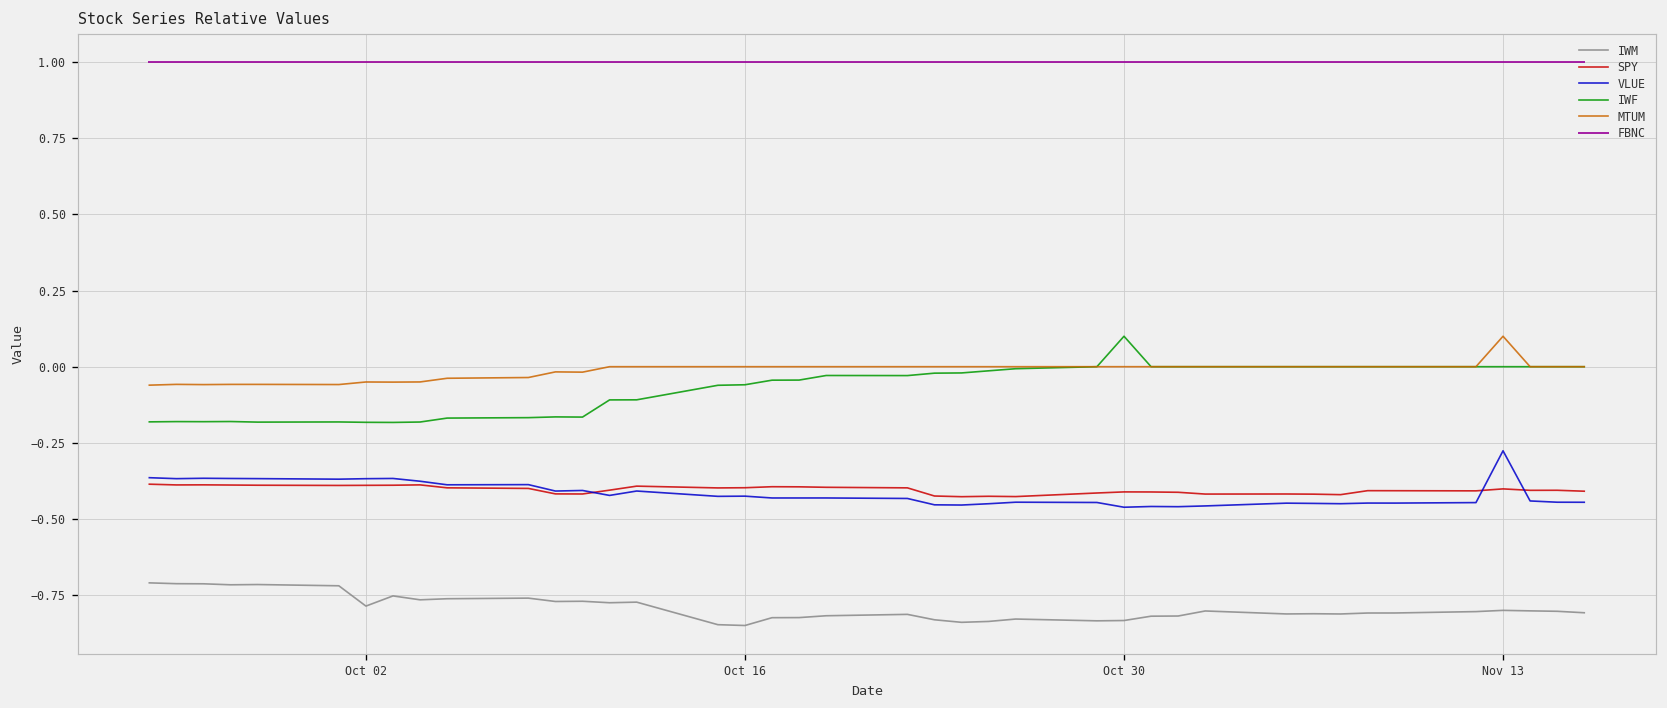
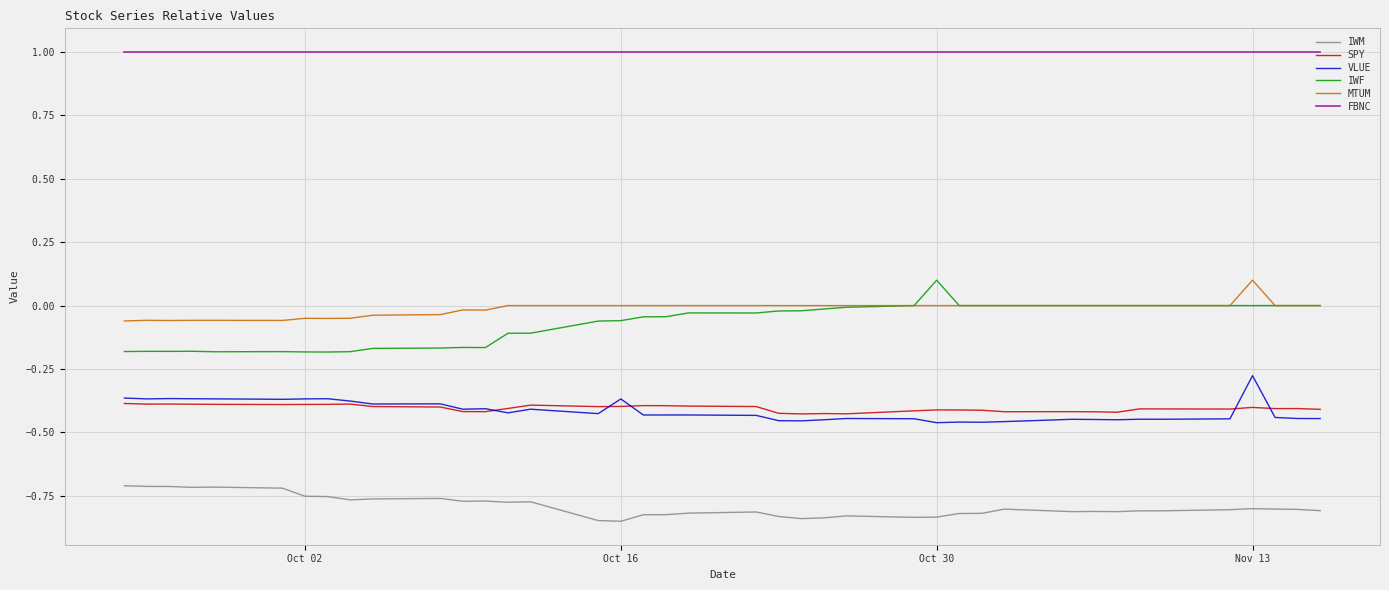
IWM, Oct 02: -0.79 -> -0.75
VLUE, Oct 16: -0.43 -> -0.37
